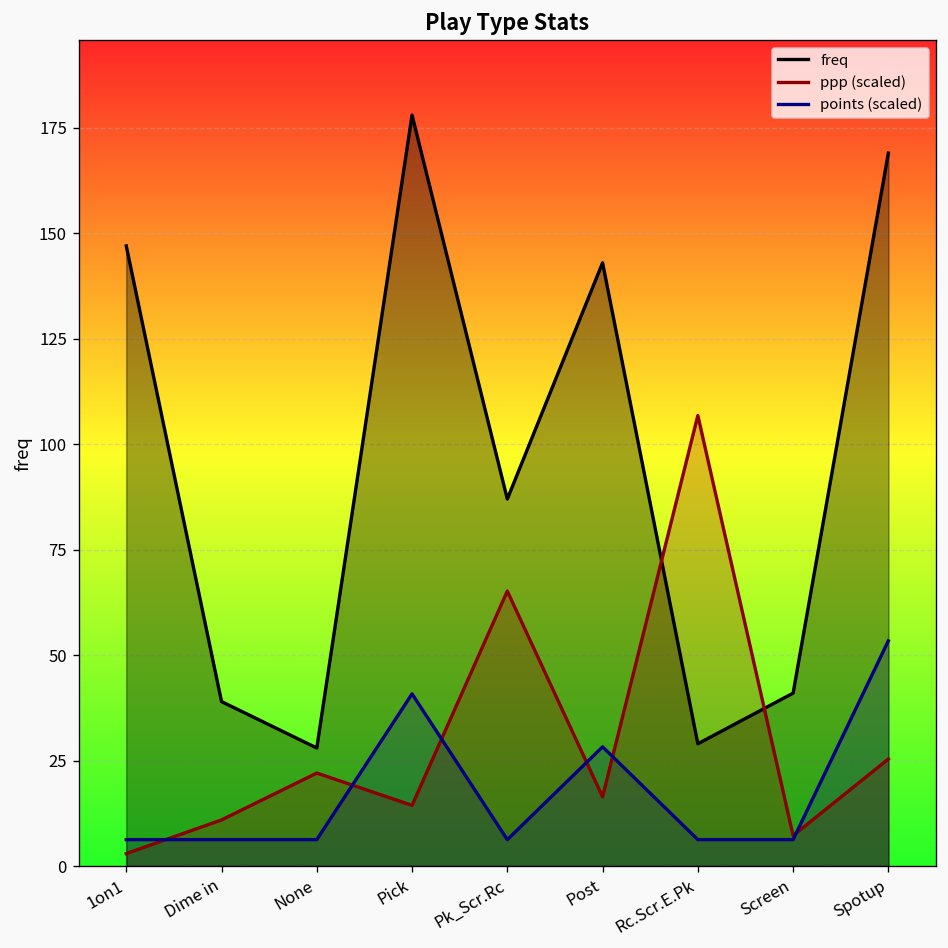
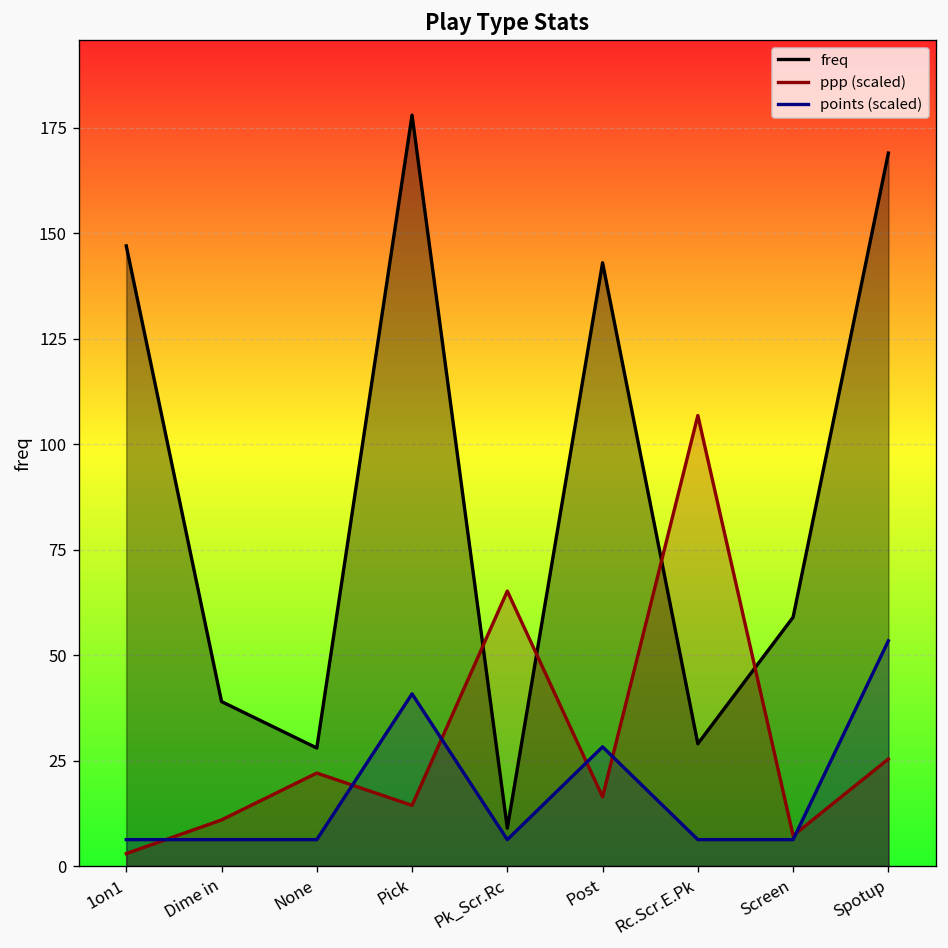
freq, Pk_Scr.Rc: 87 -> 9
freq, Screen: 41 -> 59
